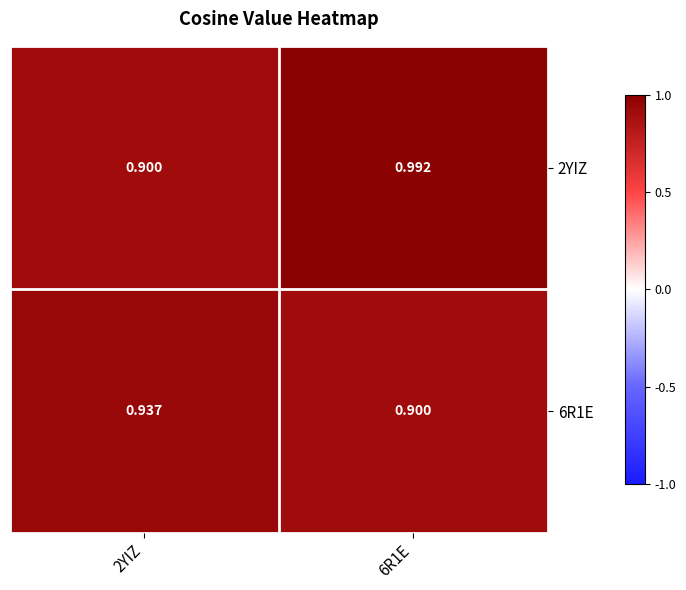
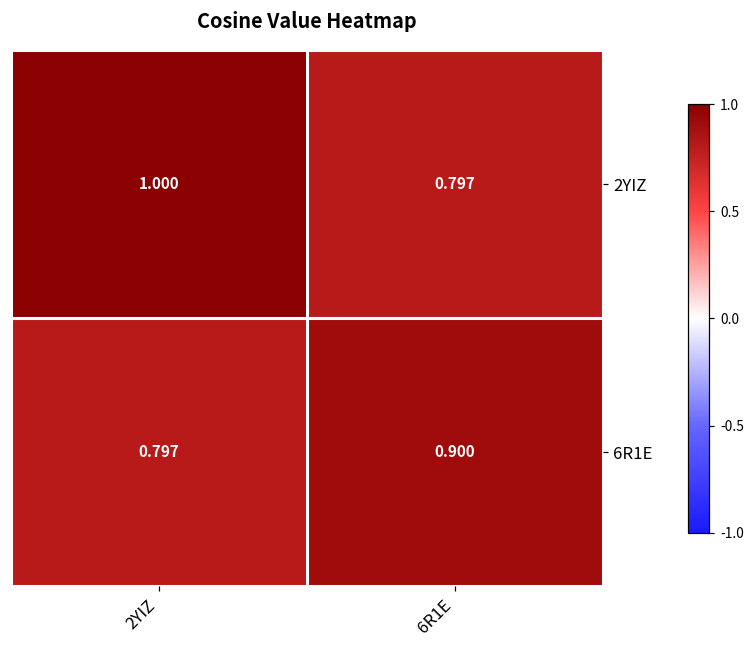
2YIZ, 2YIZ: 0.900 -> 1.000
2YIZ, 6R1E: 0.992 -> 0.797
6R1E, 2YIZ: 0.937 -> 0.797
